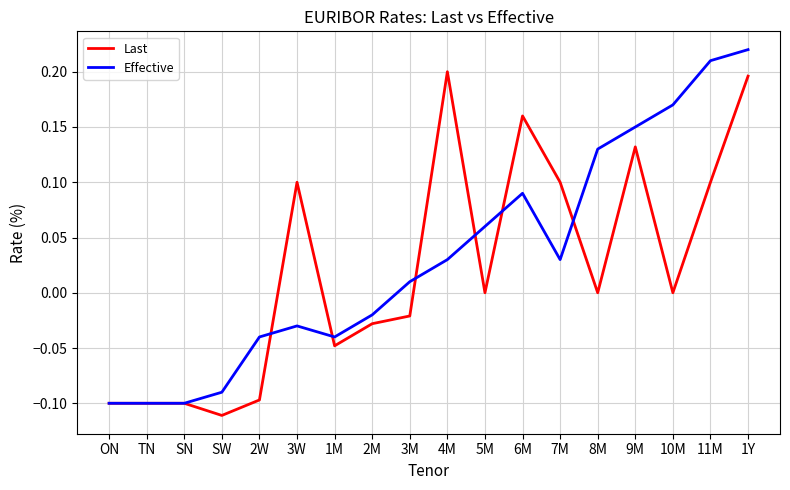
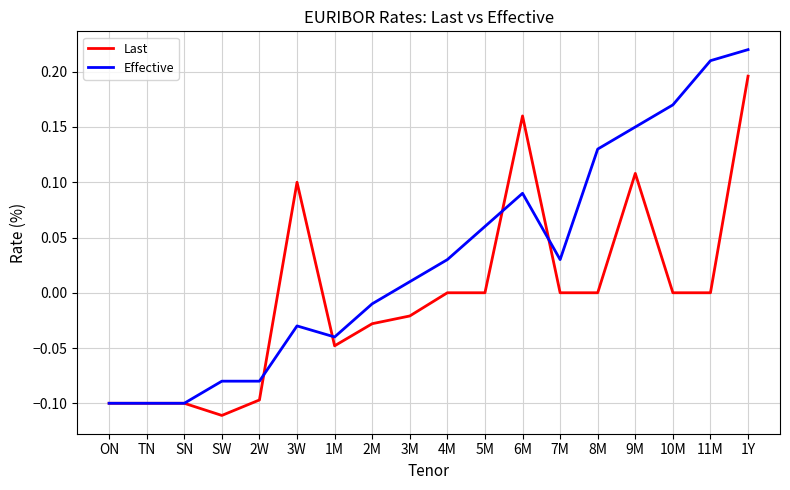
Effective, SW: -0.09 -> -0.08
Effective, 2W: -0.04 -> -0.08
Effective, 2M: -0.02 -> -0.01
Last, 4M: 0.2 -> 0.0
Last, 7M: 0.1 -> 0.0
Last, 9M: 0.132 -> 0.108
Last, 11M: 0.1 -> 0.0
